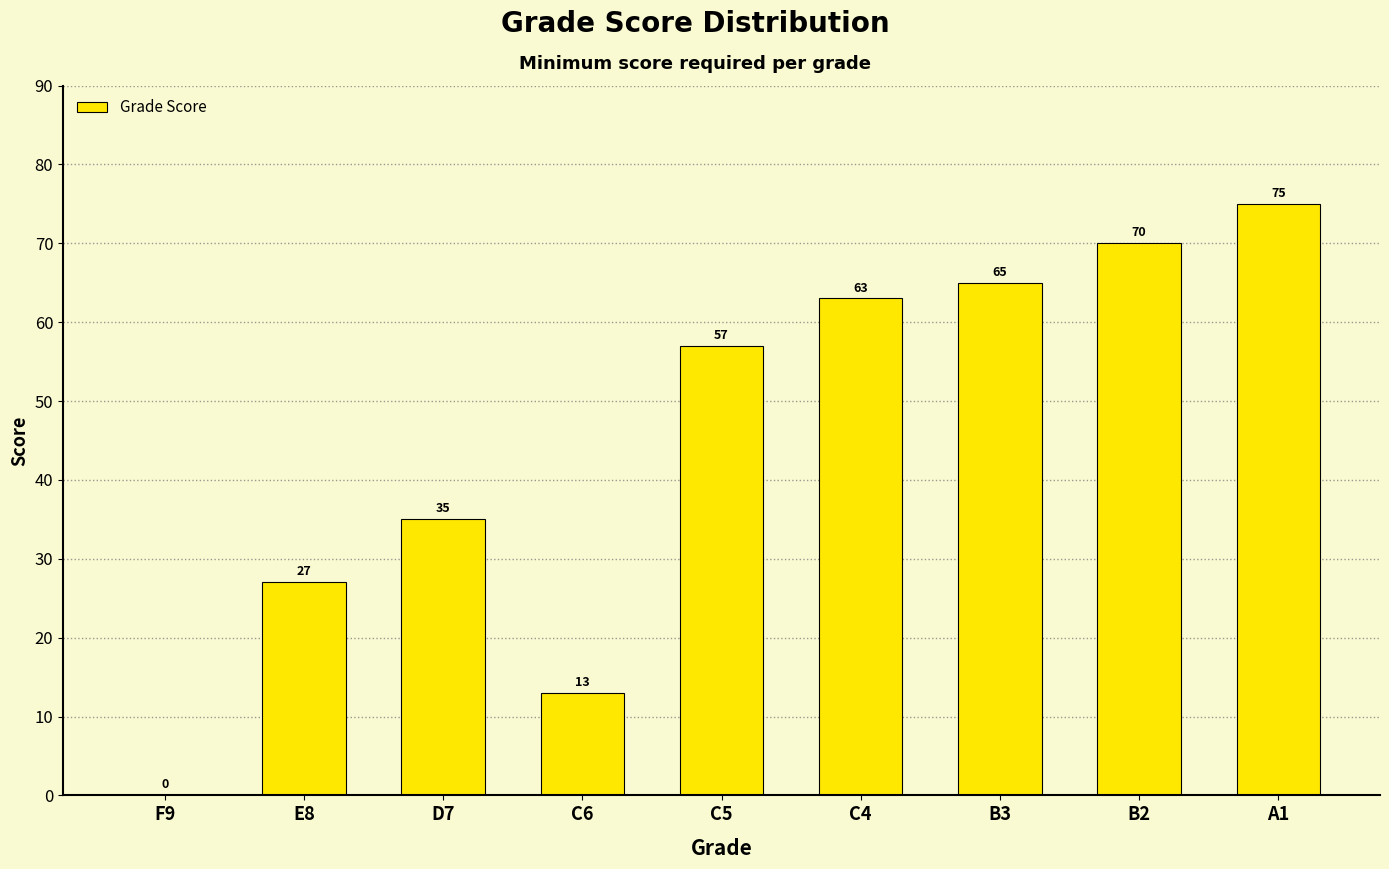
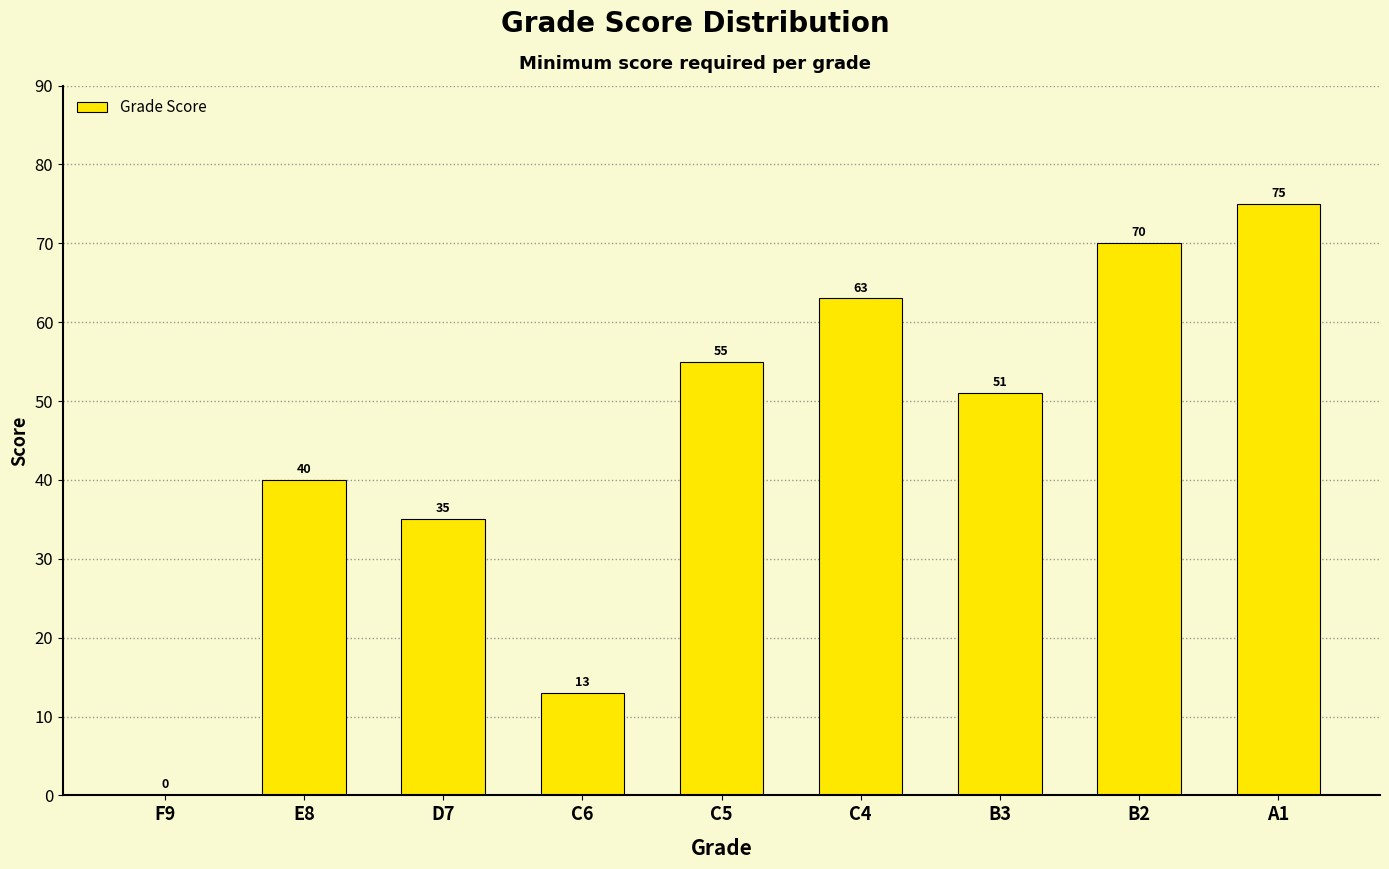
E8: 27 -> 40
C5: 57 -> 55
B3: 65 -> 51
